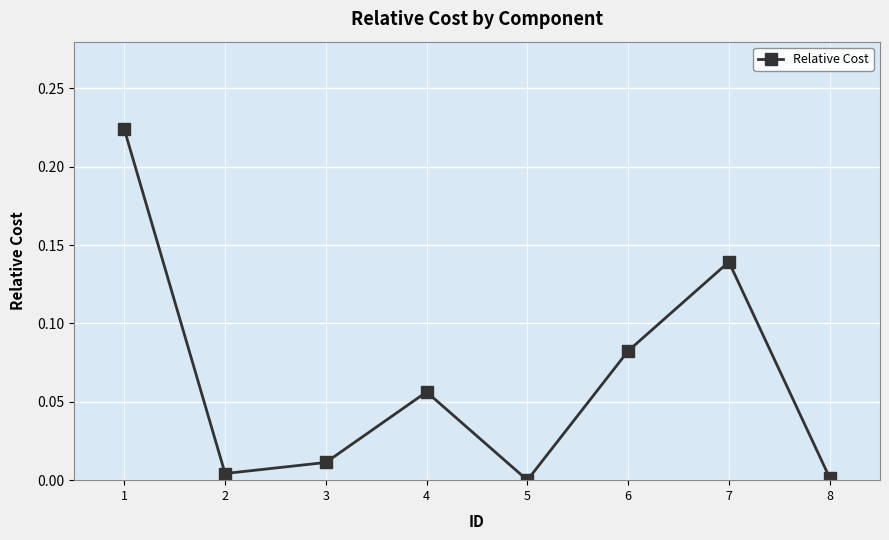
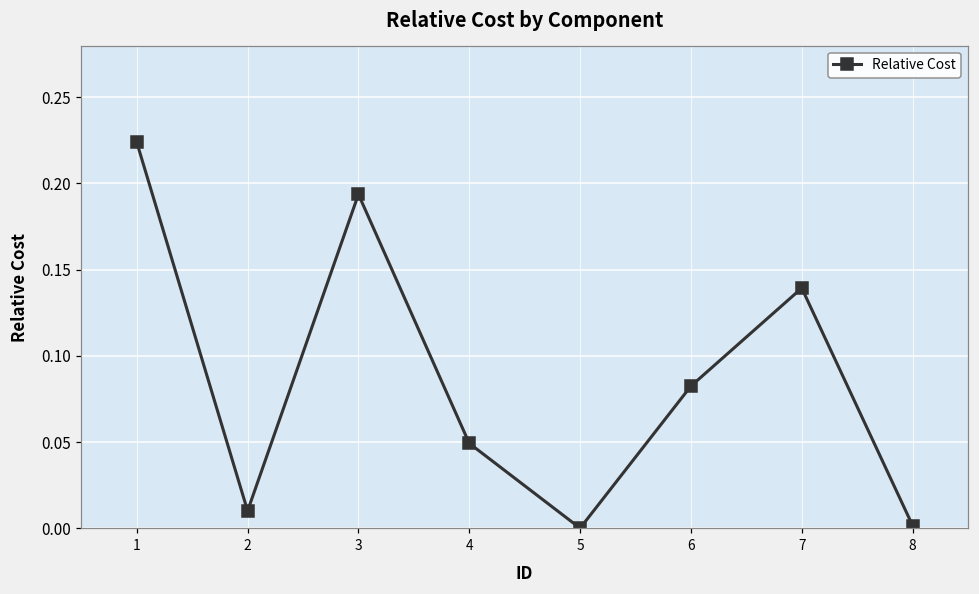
2: 0.004 -> 0.010
3: 0.011 -> 0.194
4: 0.056 -> 0.049
